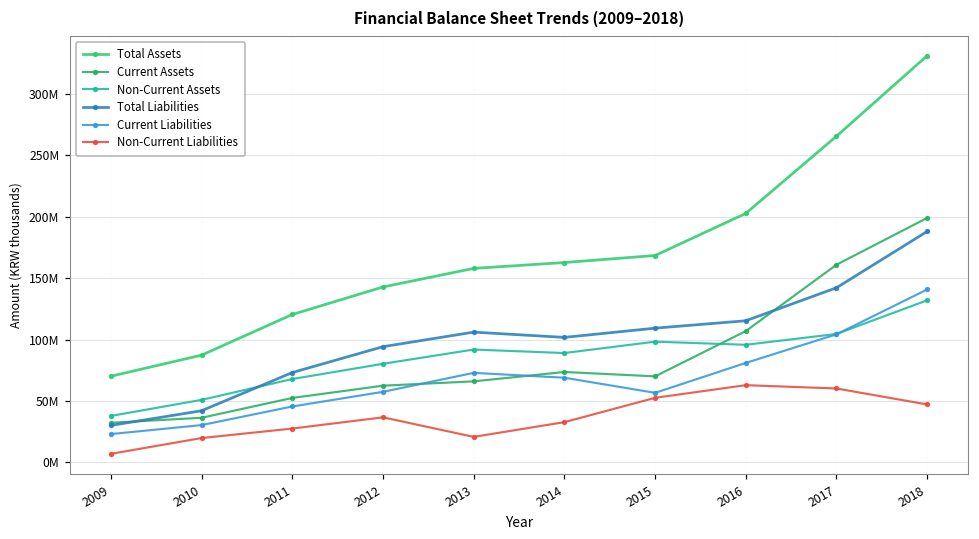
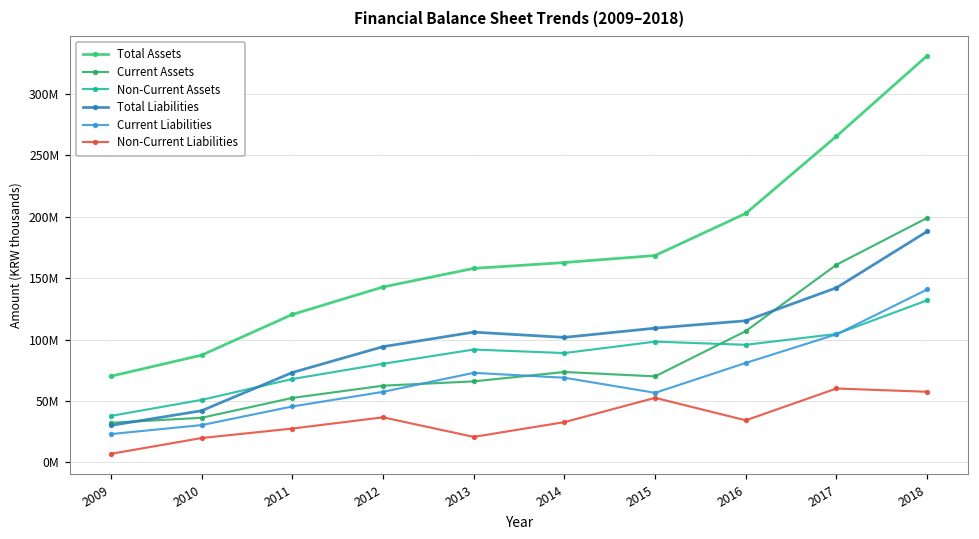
Non-Current Liabilities, 2016: 63000000 -> 34000000
Non-Current Liabilities, 2018: 47000000 -> 58000000
